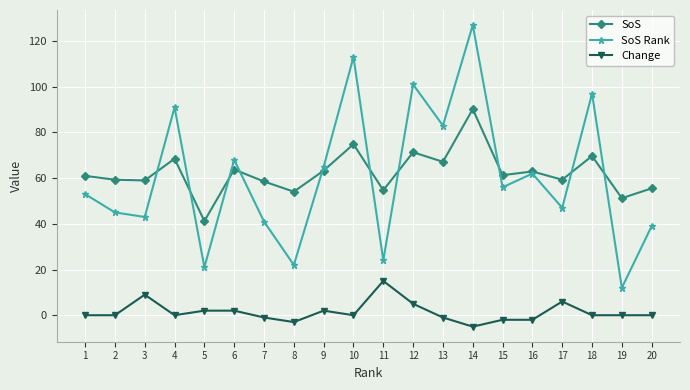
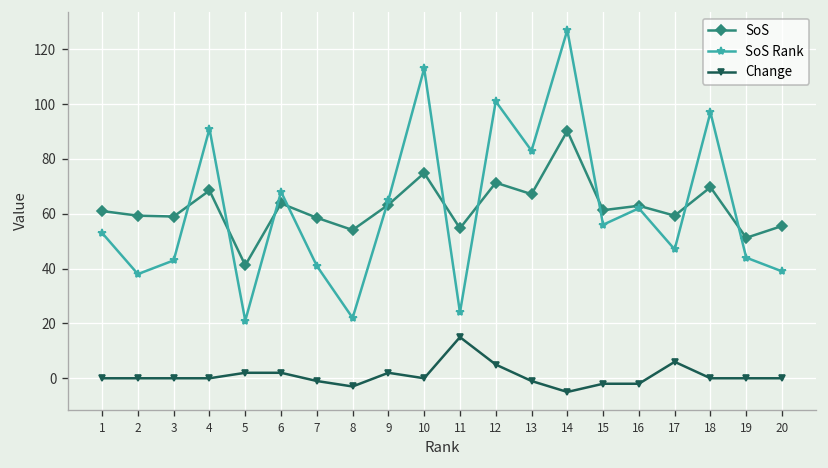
SoS Rank, 2: 45 -> 38
Change, 3: 9 -> 0
SoS Rank, 19: 12 -> 44
